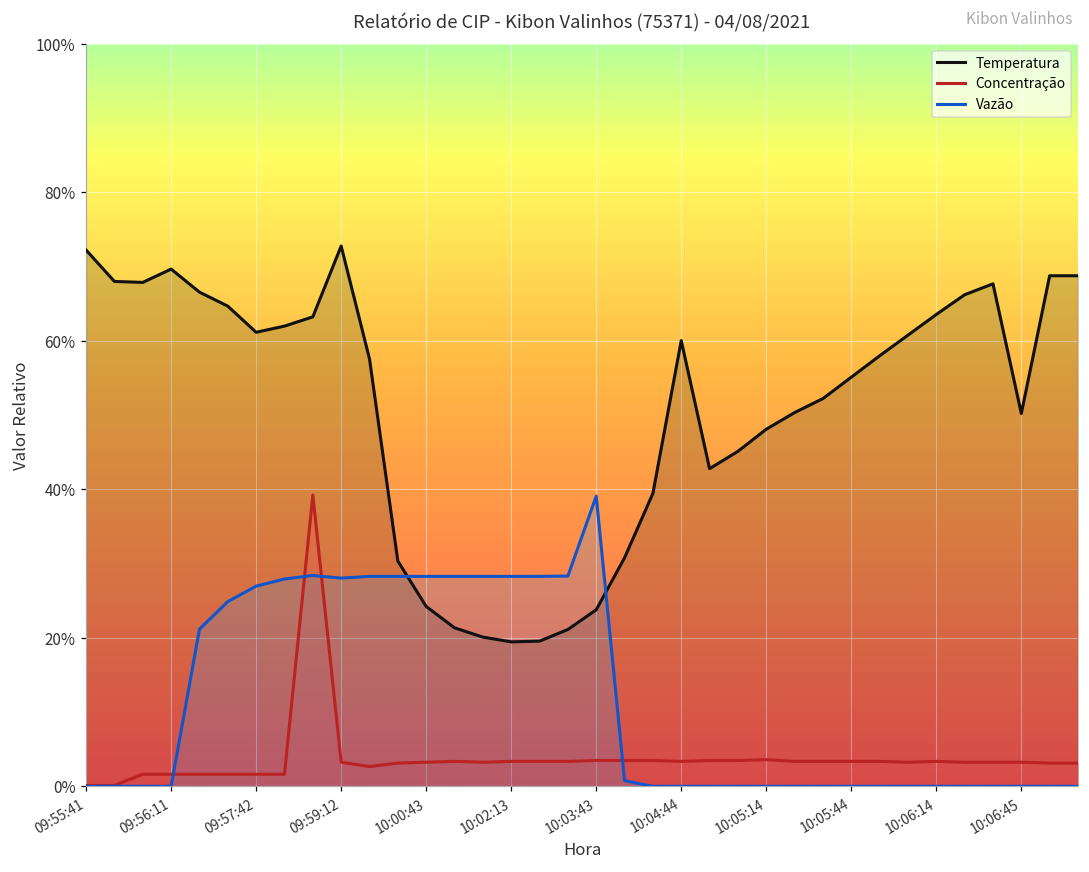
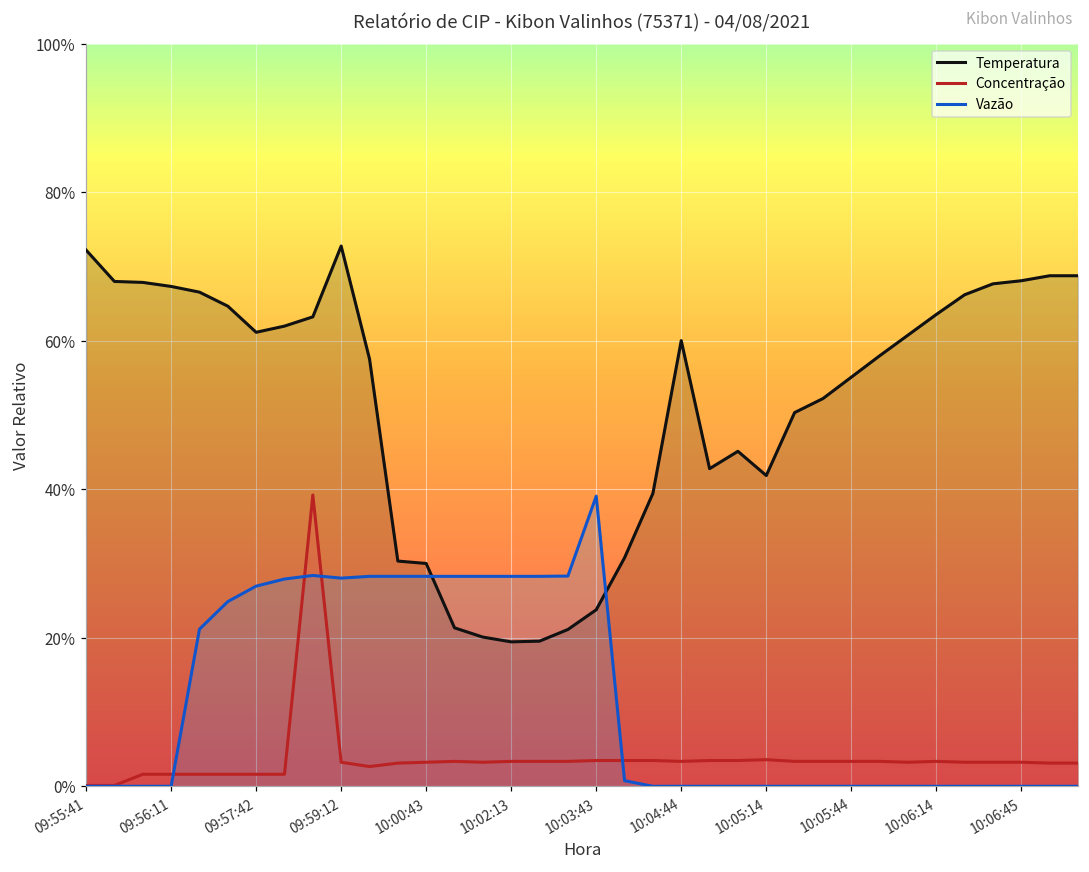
Temperatura, 09:56:11: 70% -> 67%
Temperatura, 10:00:43: 24% -> 30%
Temperatura, 10:05:14: 48% -> 42%
Temperatura, 10:06:45: 50% -> 68%
